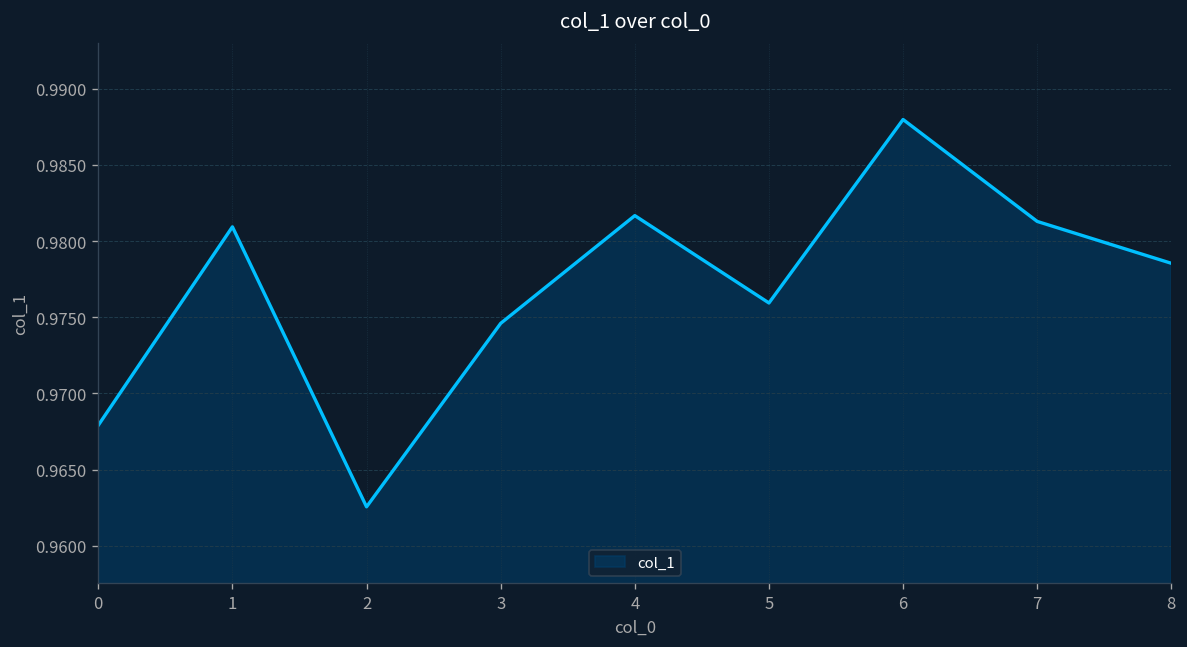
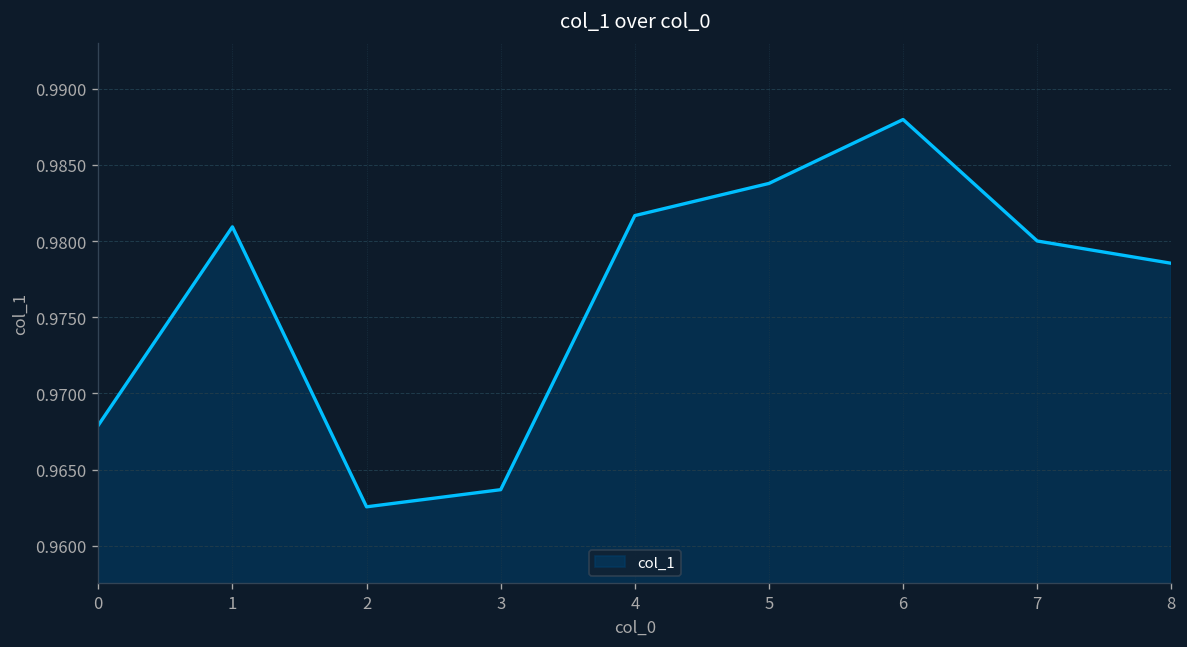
3: 0.9746 -> 0.9637
5: 0.9759 -> 0.9838
7: 0.9813 -> 0.9800
